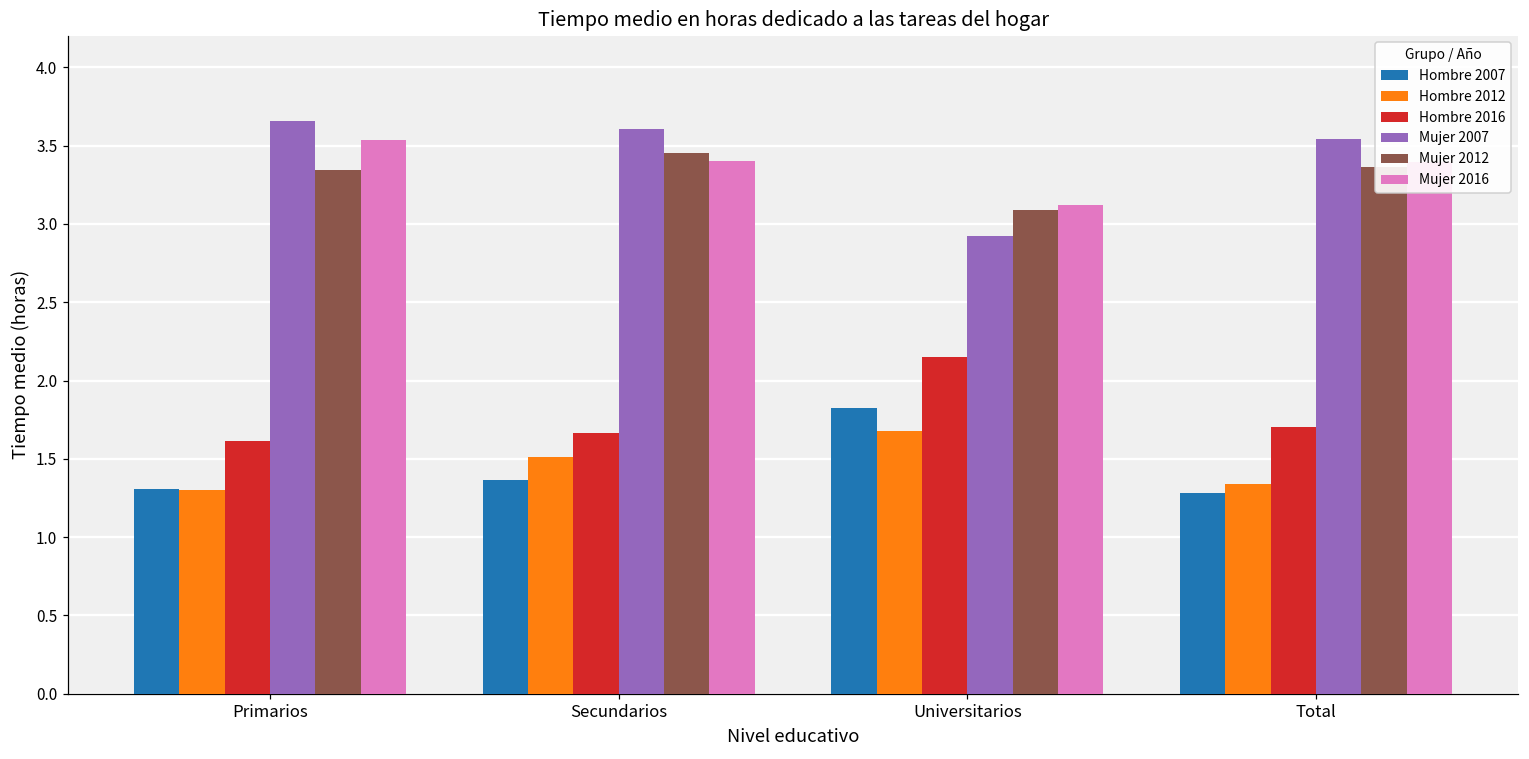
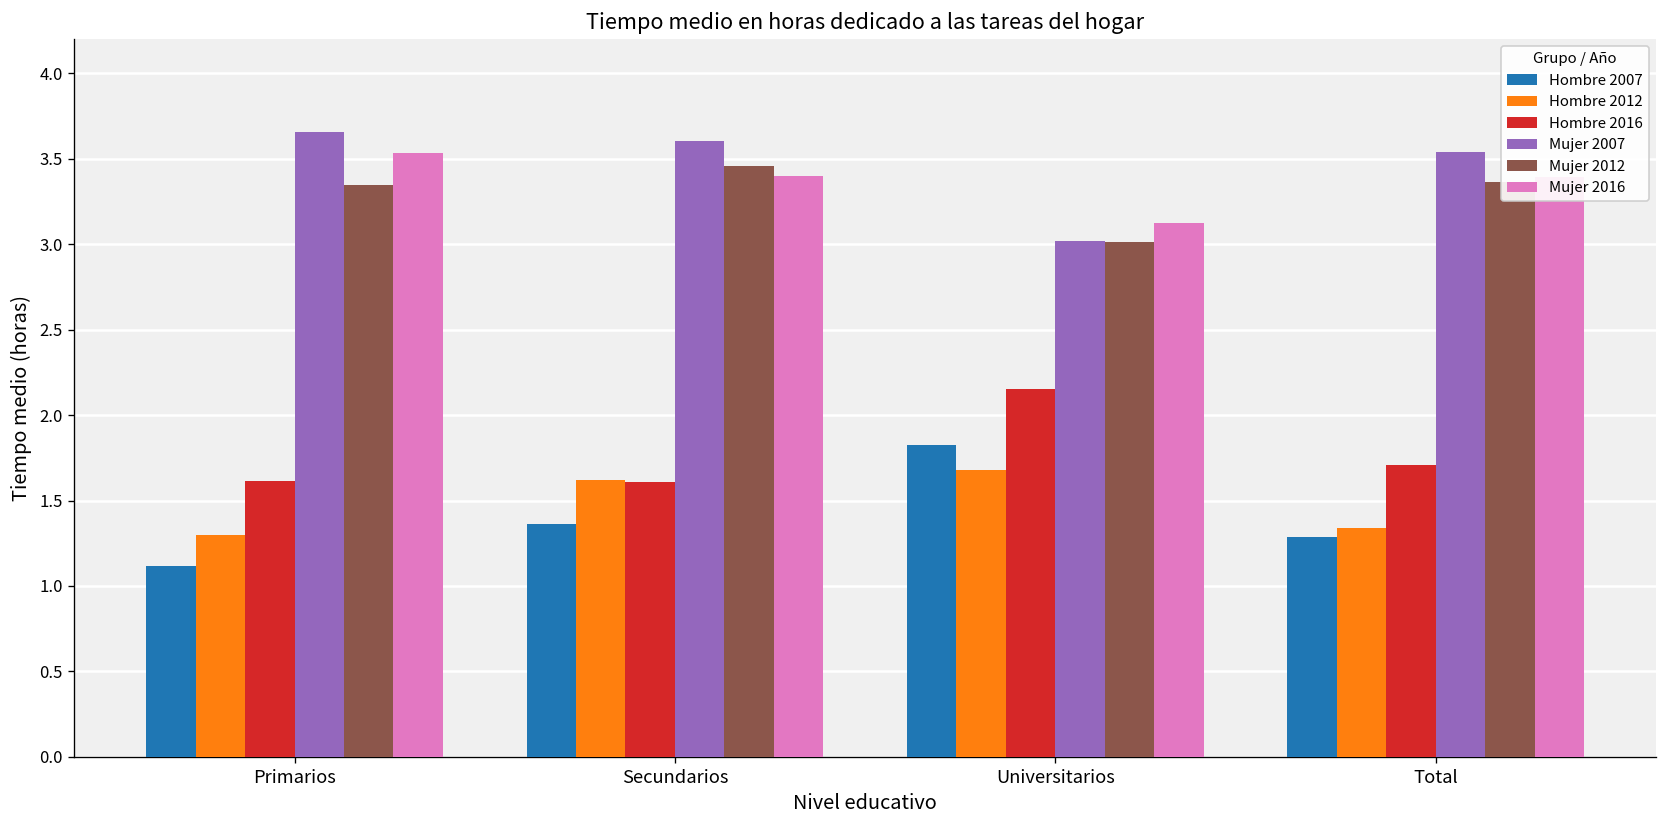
Hombre 2007, Primarios: 1.31 -> 1.11
Hombre 2012, Secundarios: 1.51 -> 1.62
Hombre 2016, Secundarios: 1.66 -> 1.61
Mujer 2007, Universitarios: 2.92 -> 3.02
Mujer 2012, Universitarios: 3.09 -> 3.01
